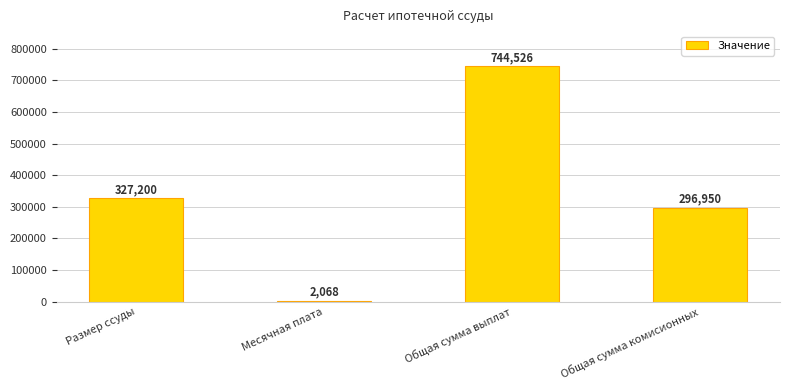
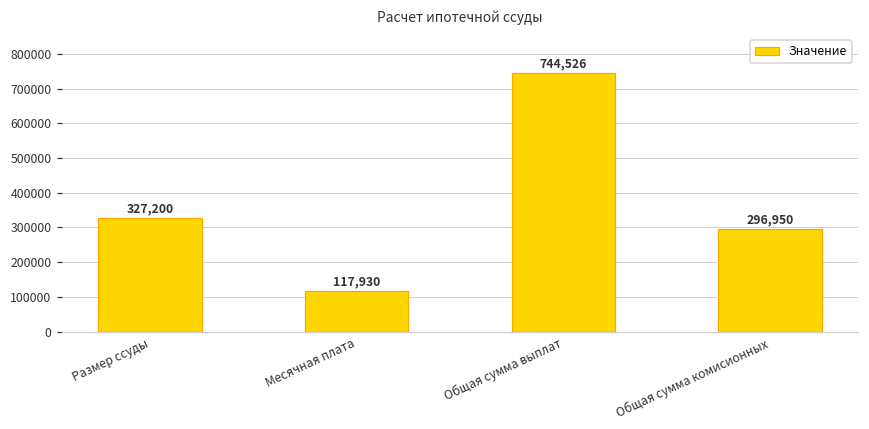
Месячная плата: 2,068 -> 117,930
